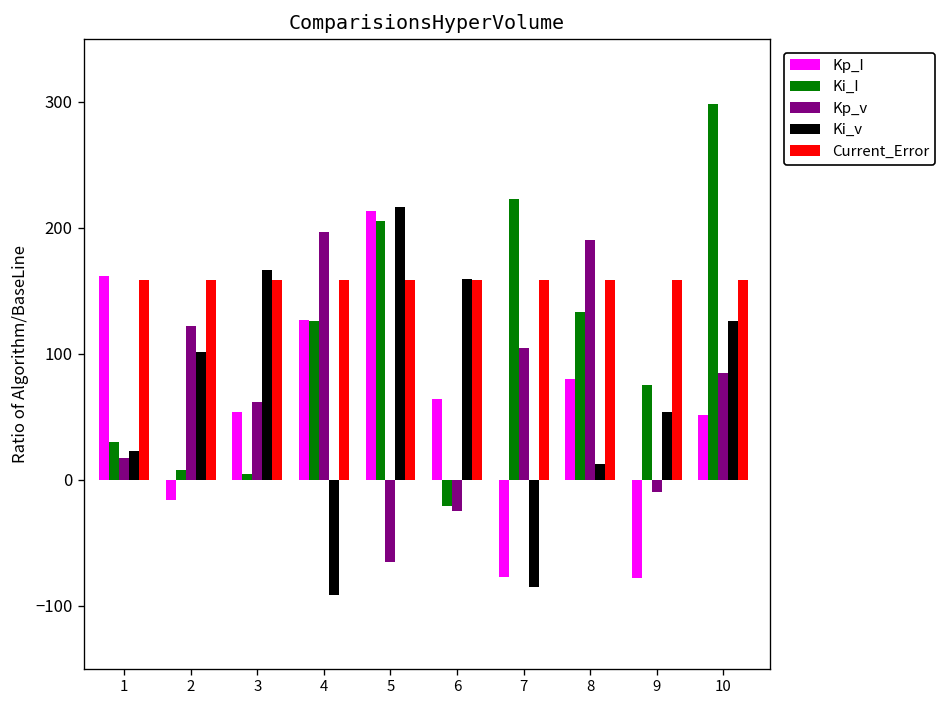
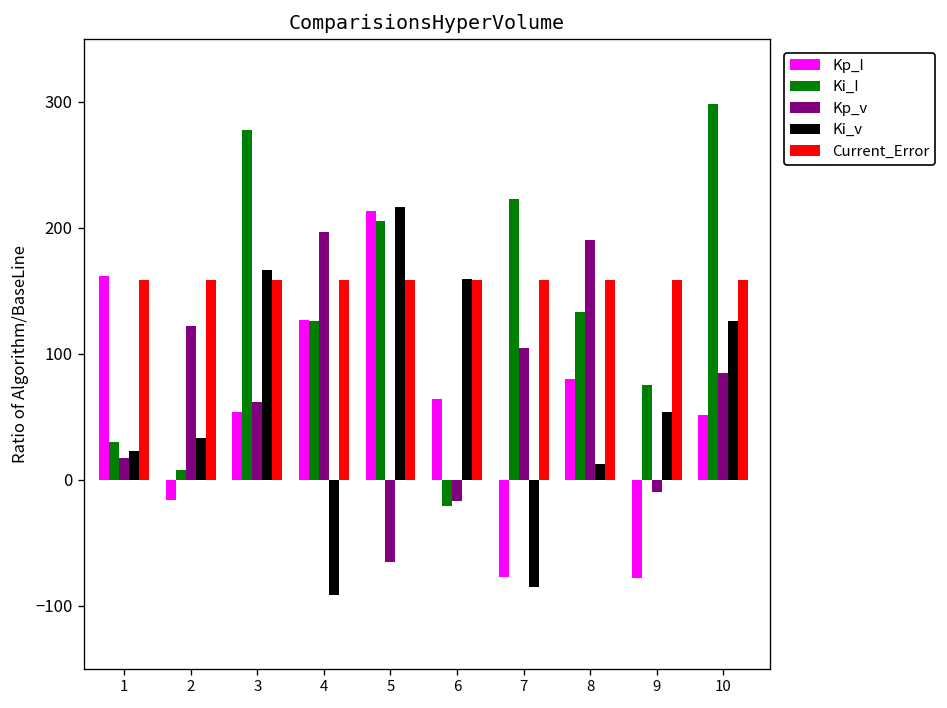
Ki_v, 2: 101 -> 33
Ki_I, 3: 5 -> 278
Kp_v, 6: -25 -> -17
